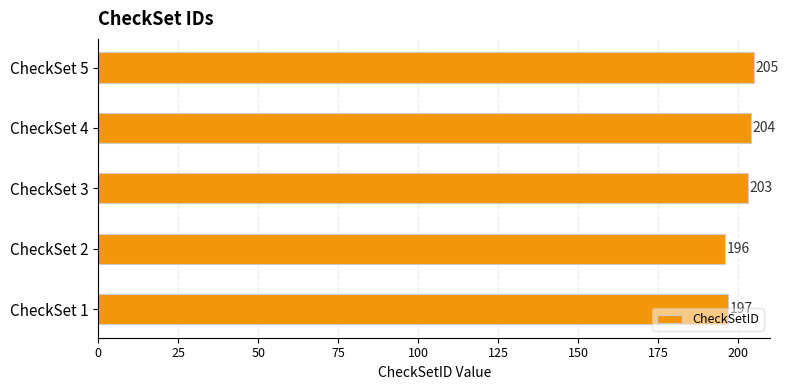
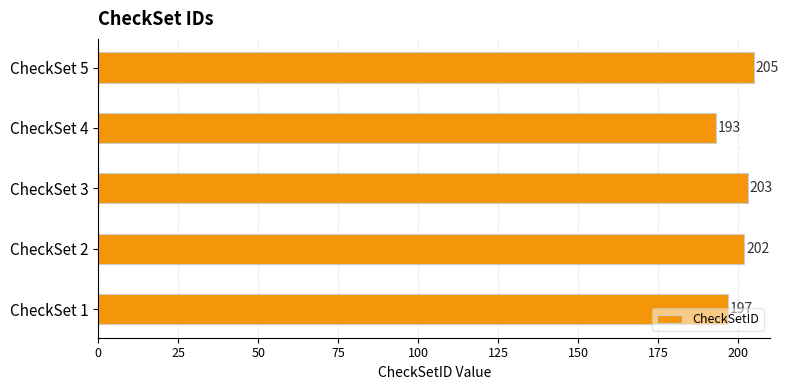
CheckSet 4: 204 -> 193
CheckSet 2: 196 -> 202
